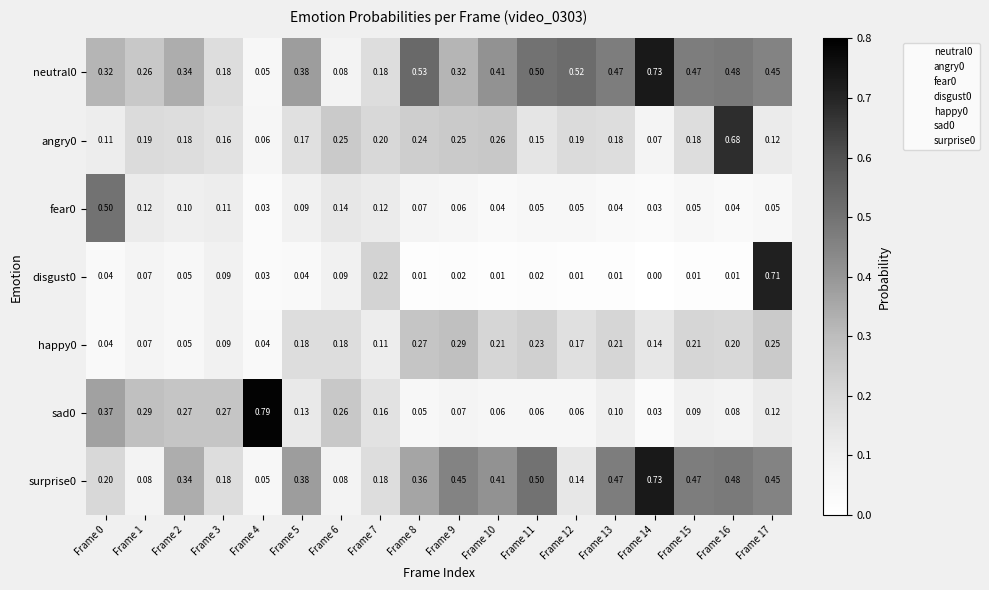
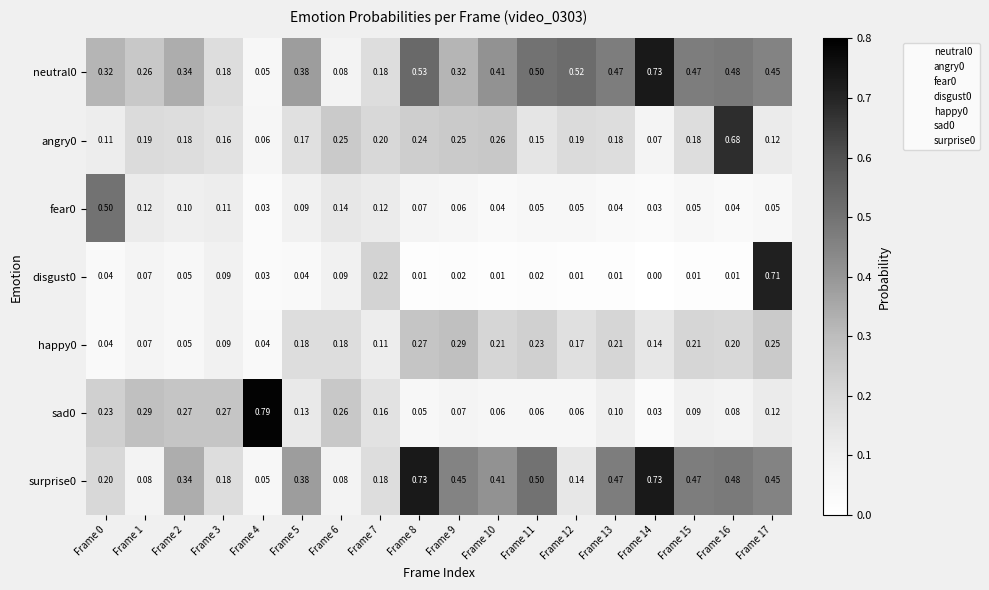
sad0, Frame 0: 0.37 -> 0.23
surprise0, Frame 8: 0.36 -> 0.73
